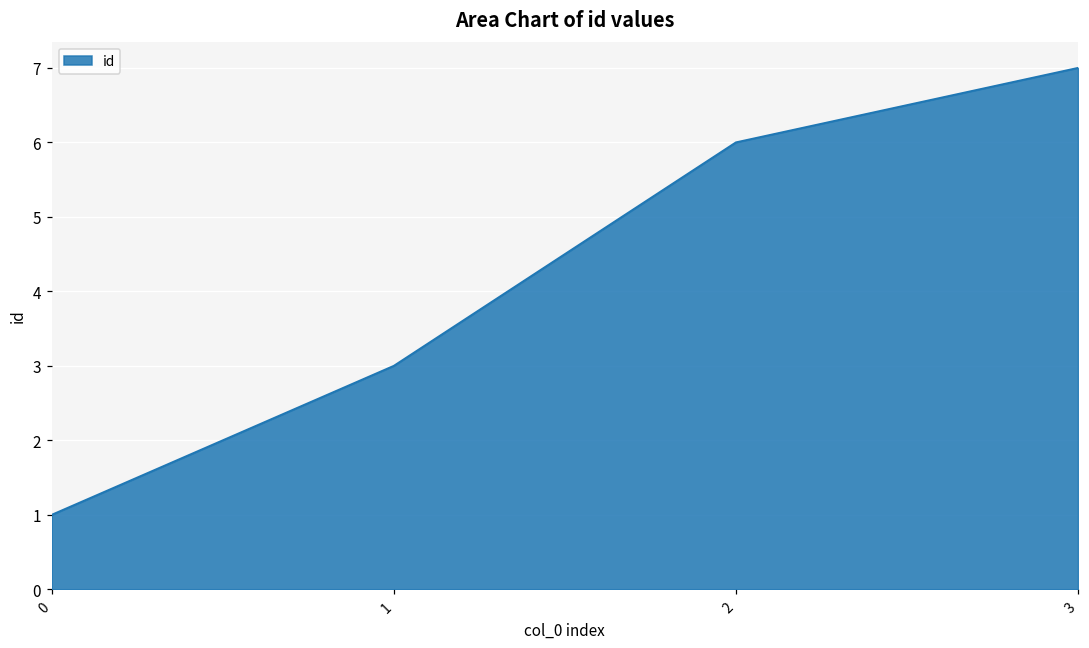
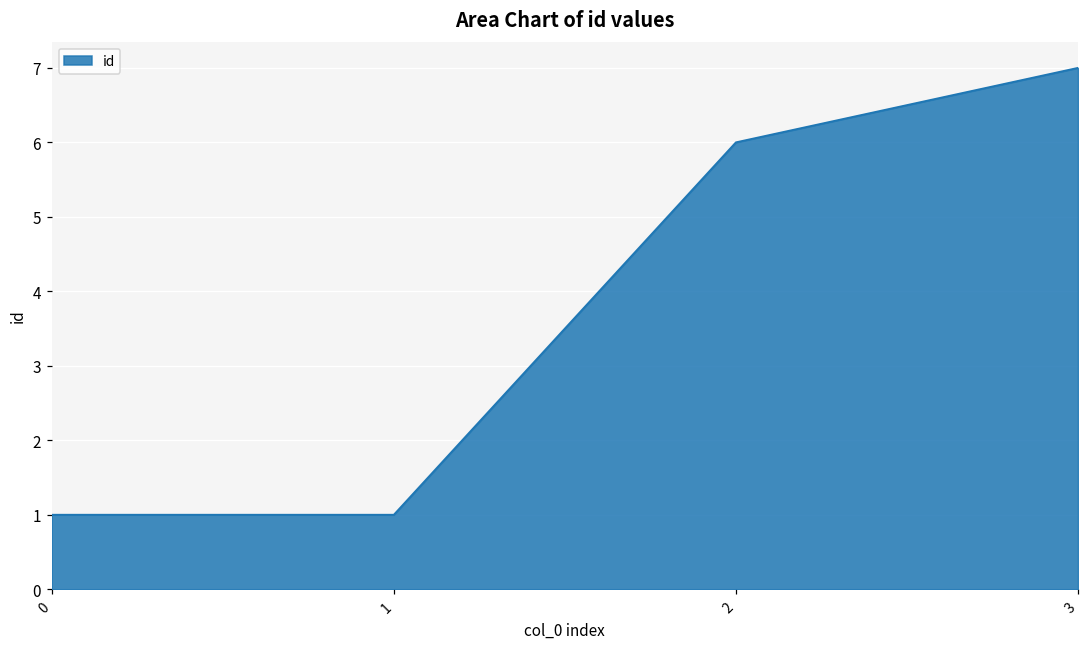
1: 3 -> 1
